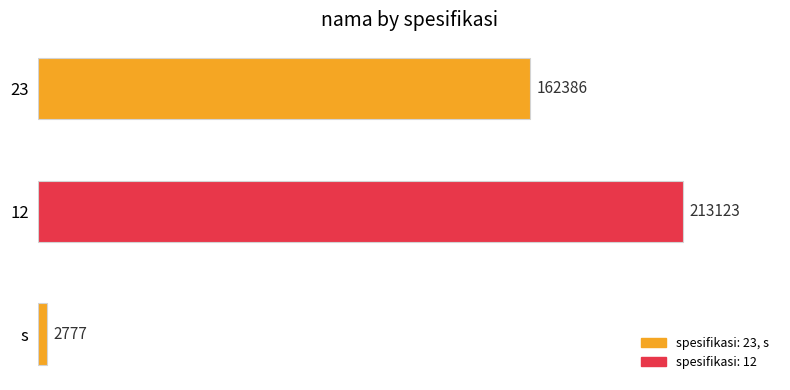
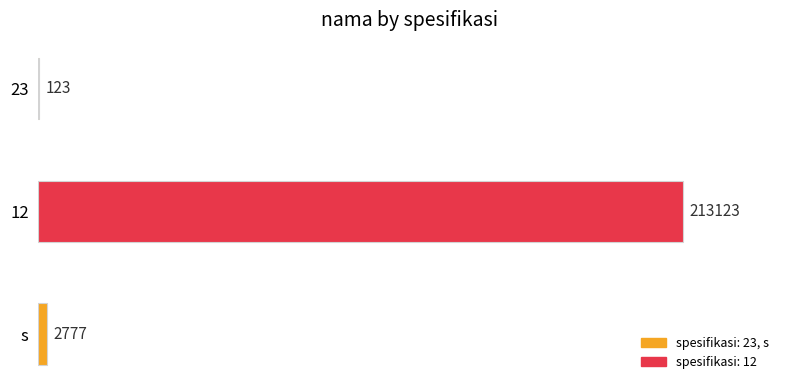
23: 162386 -> 123
